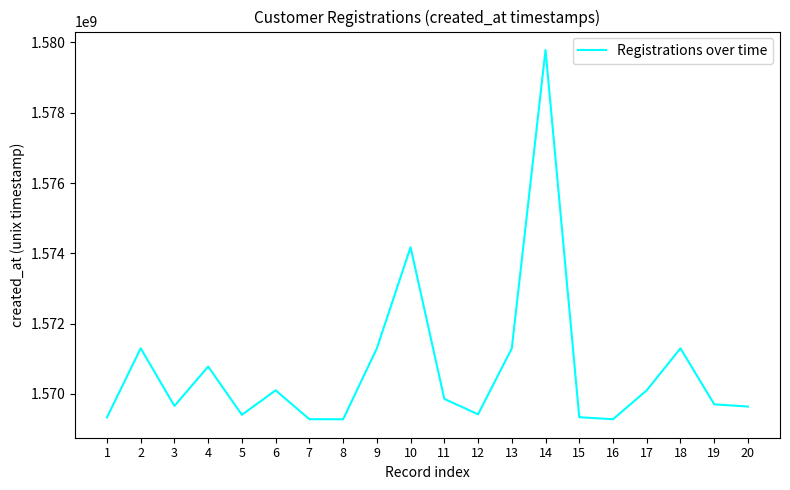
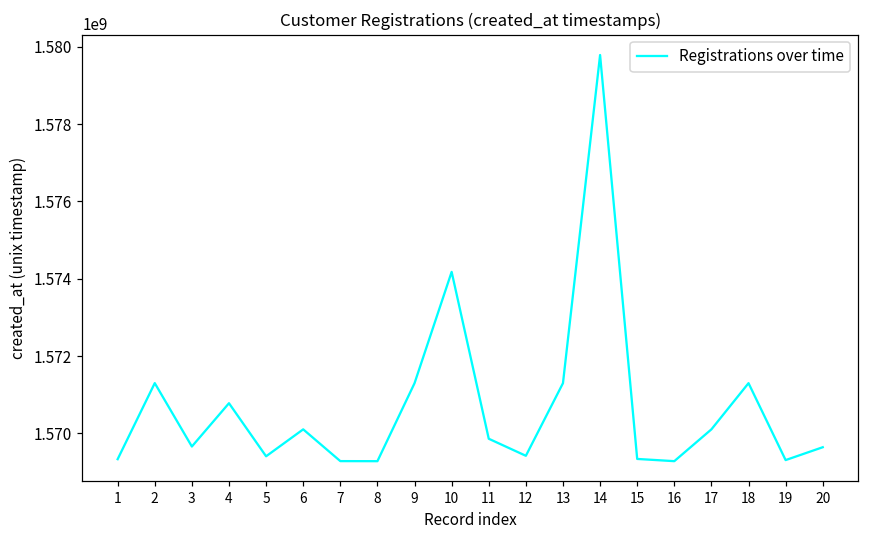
19: 1569700000 -> 1569300000
